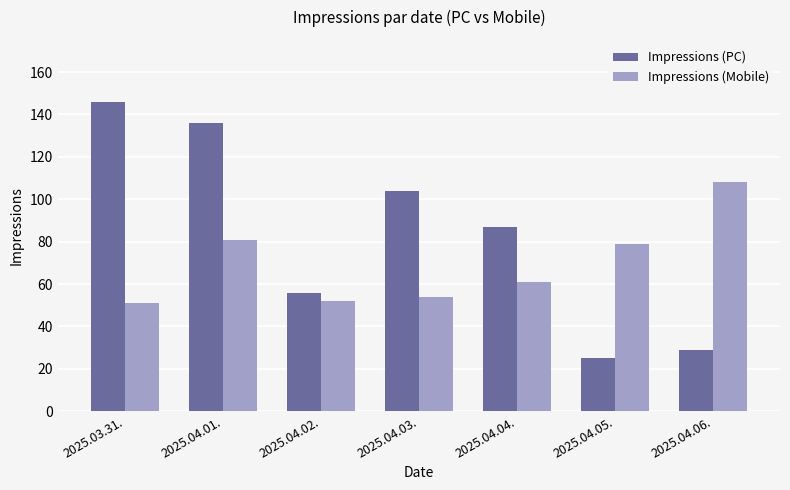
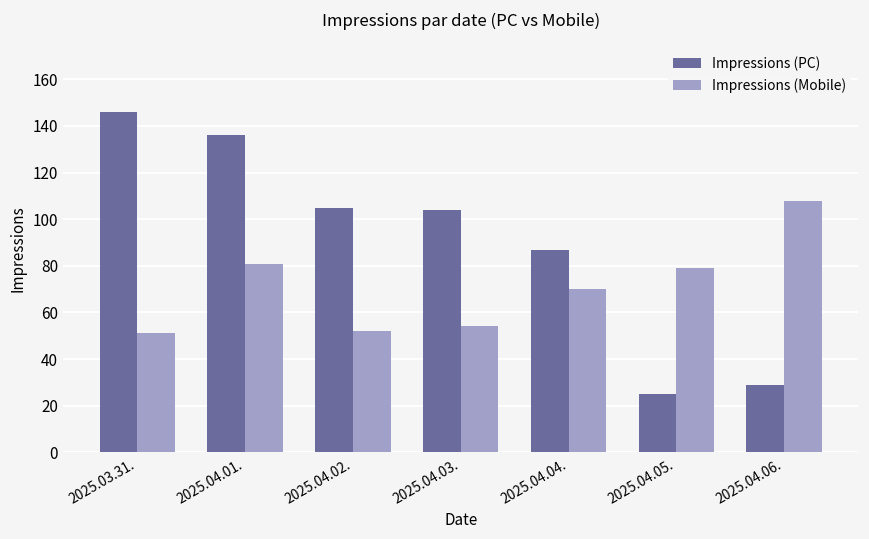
Impressions (PC), 2025.04.02.: 56 -> 105
Impressions (Mobile), 2025.04.04.: 61 -> 70
